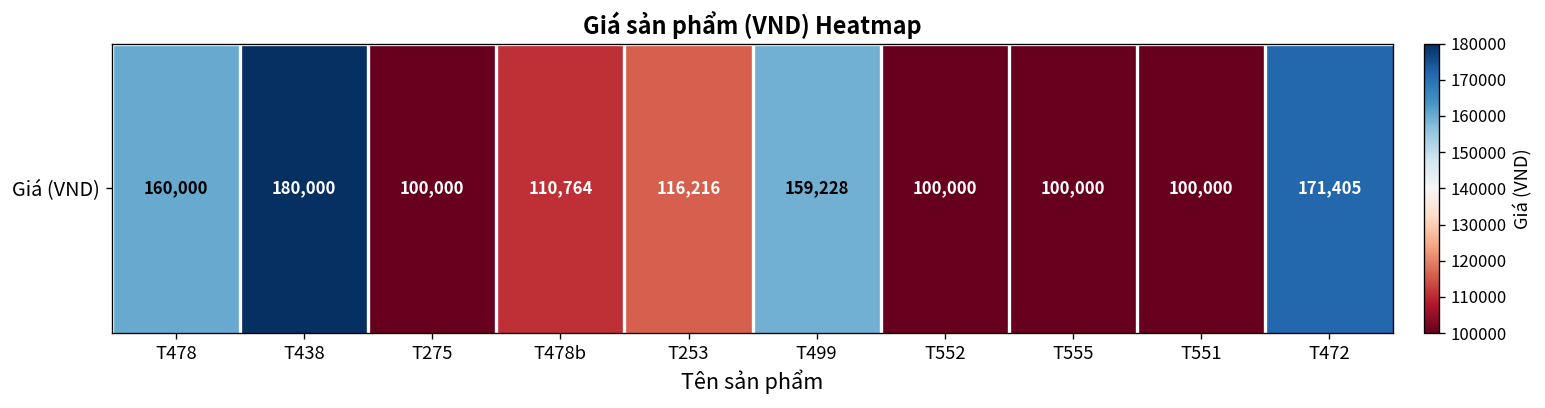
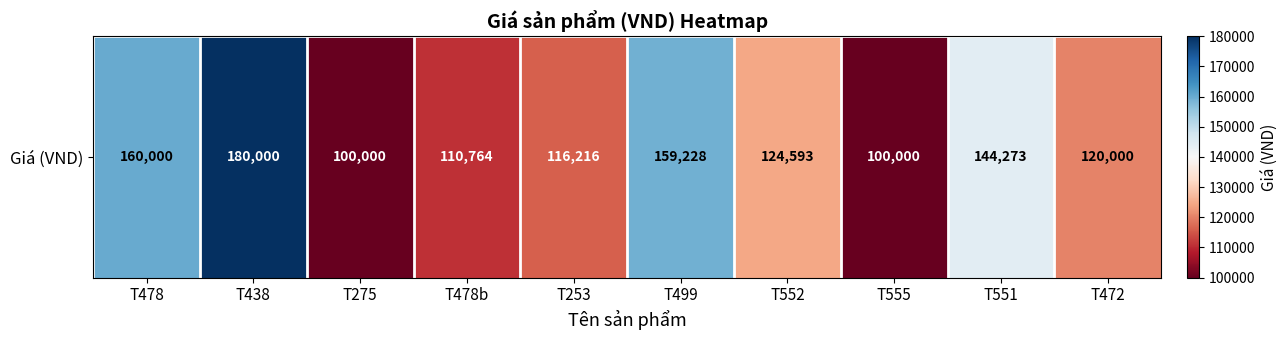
Giá (VND), T552: 100,000 -> 124,593
Giá (VND), T551: 100,000 -> 144,273
Giá (VND), T472: 171,405 -> 120,000
